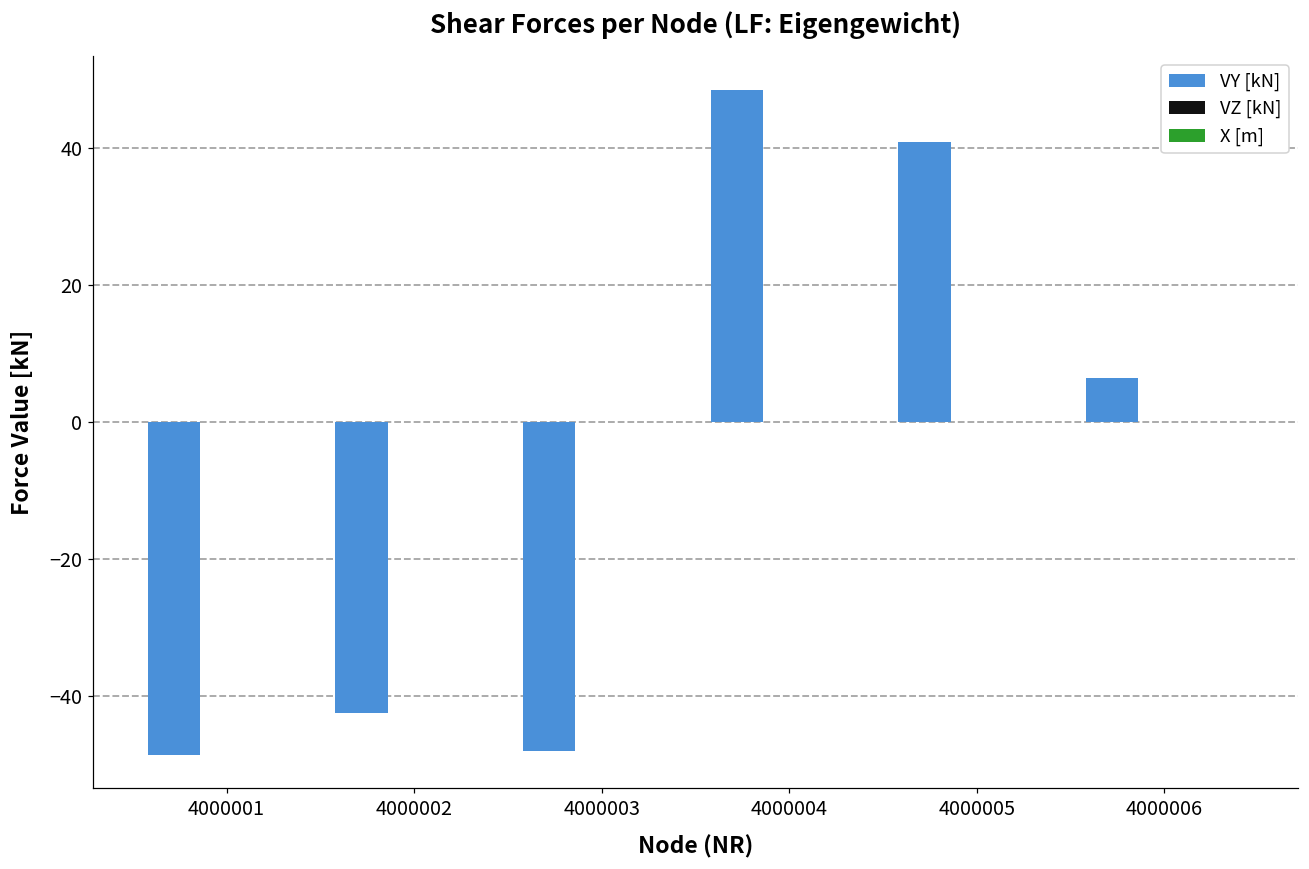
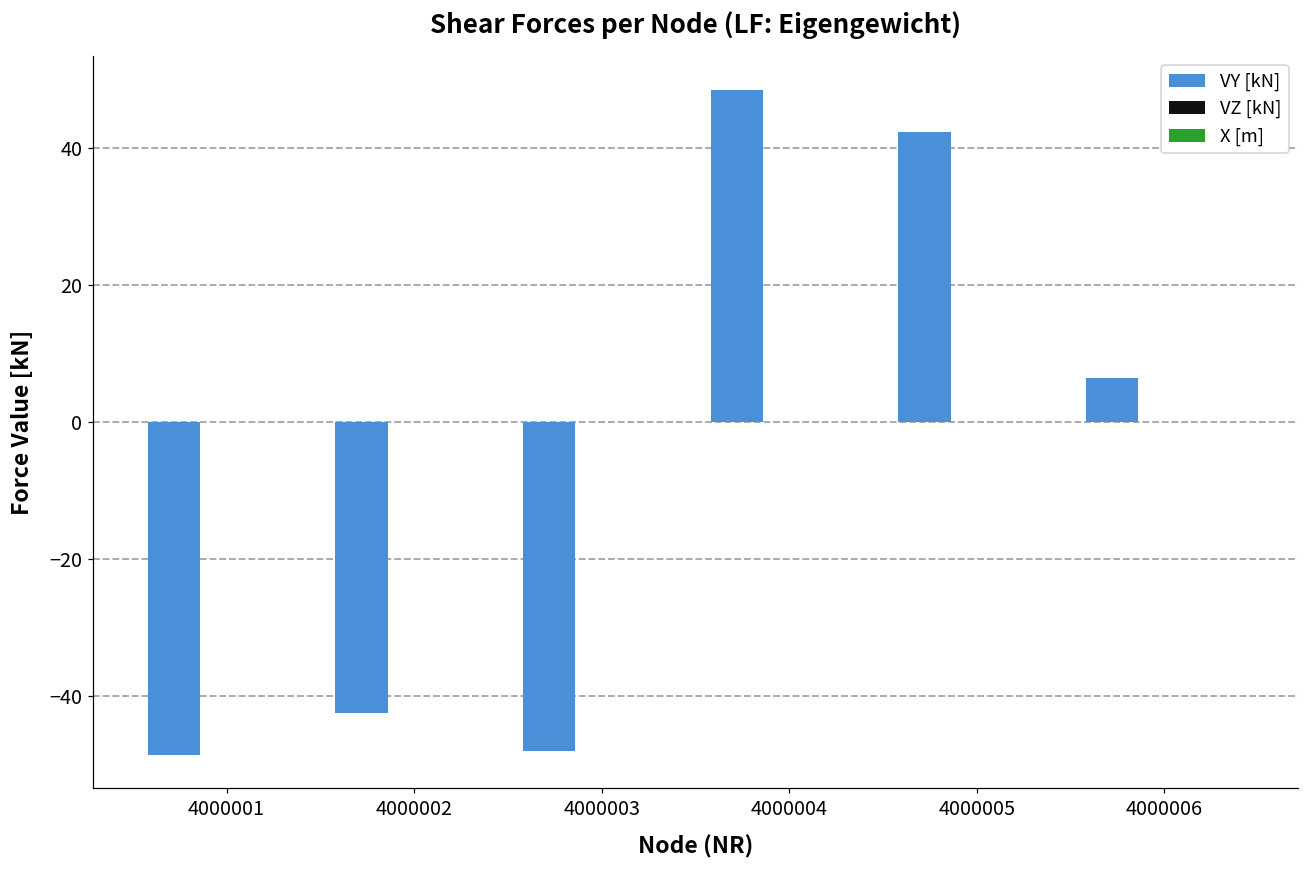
VY [kN], 4000005: 41 -> 42
